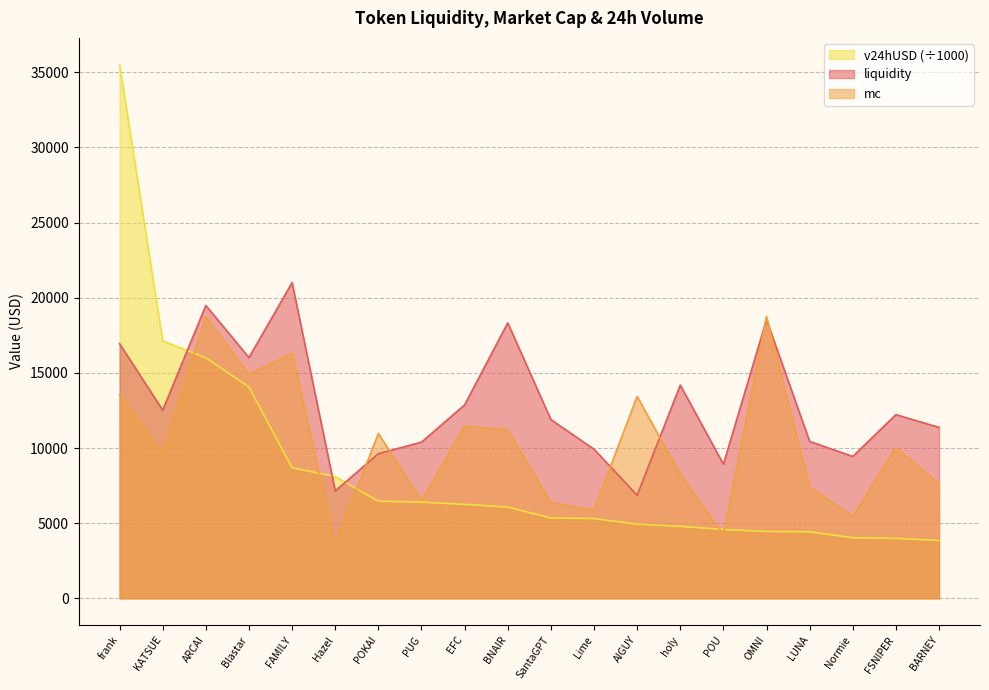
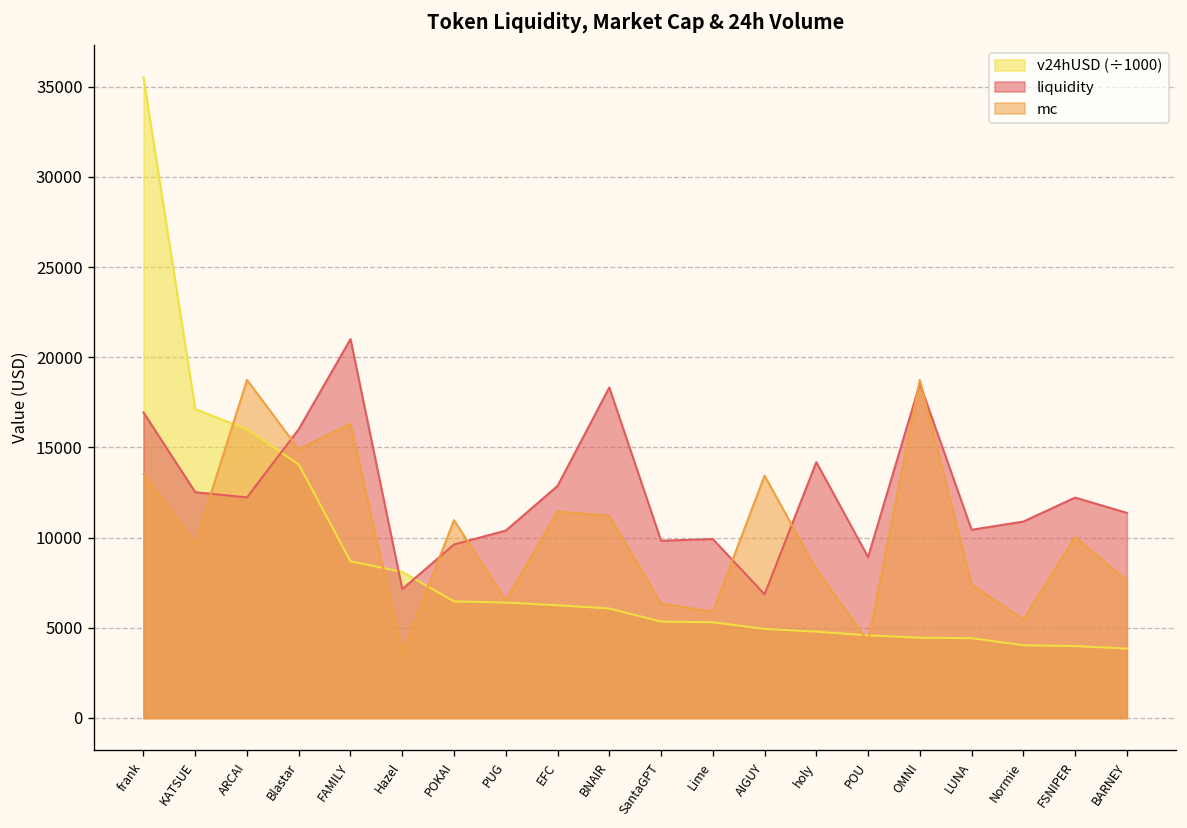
liquidity, ARCAI: 19500 -> 12200
liquidity, SantaGPT: 11900 -> 9800
liquidity, Normie: 9400 -> 10900
